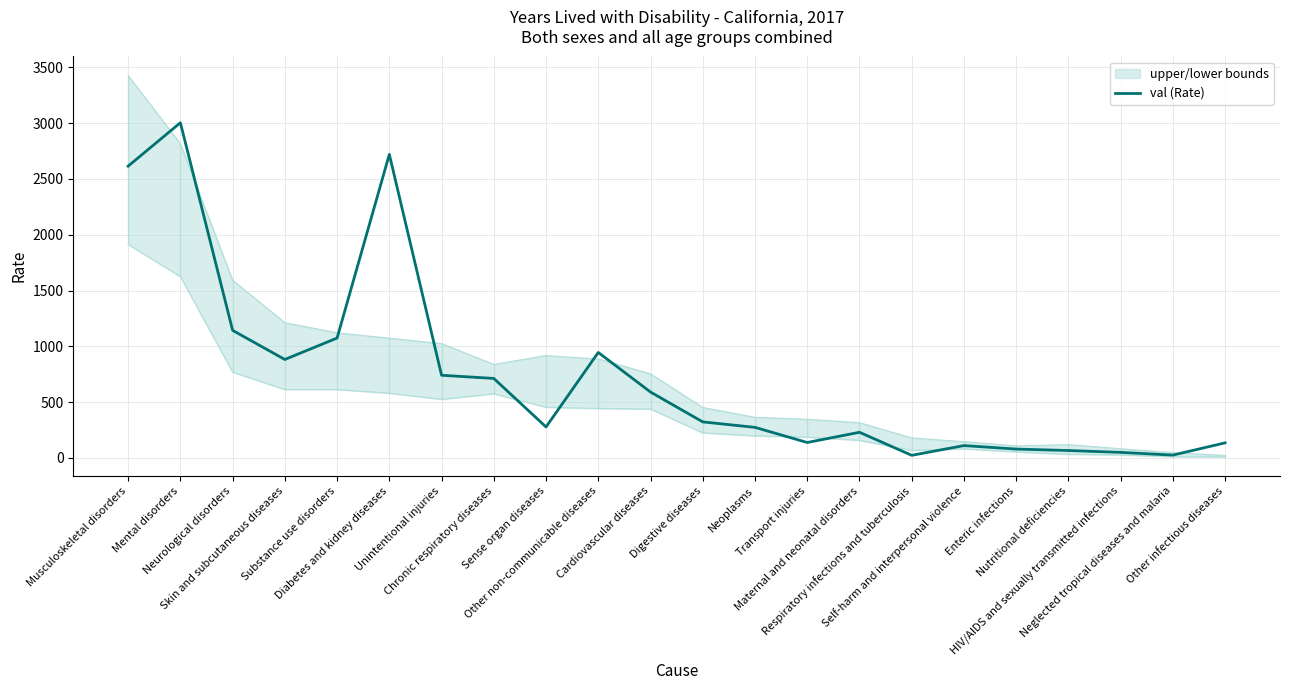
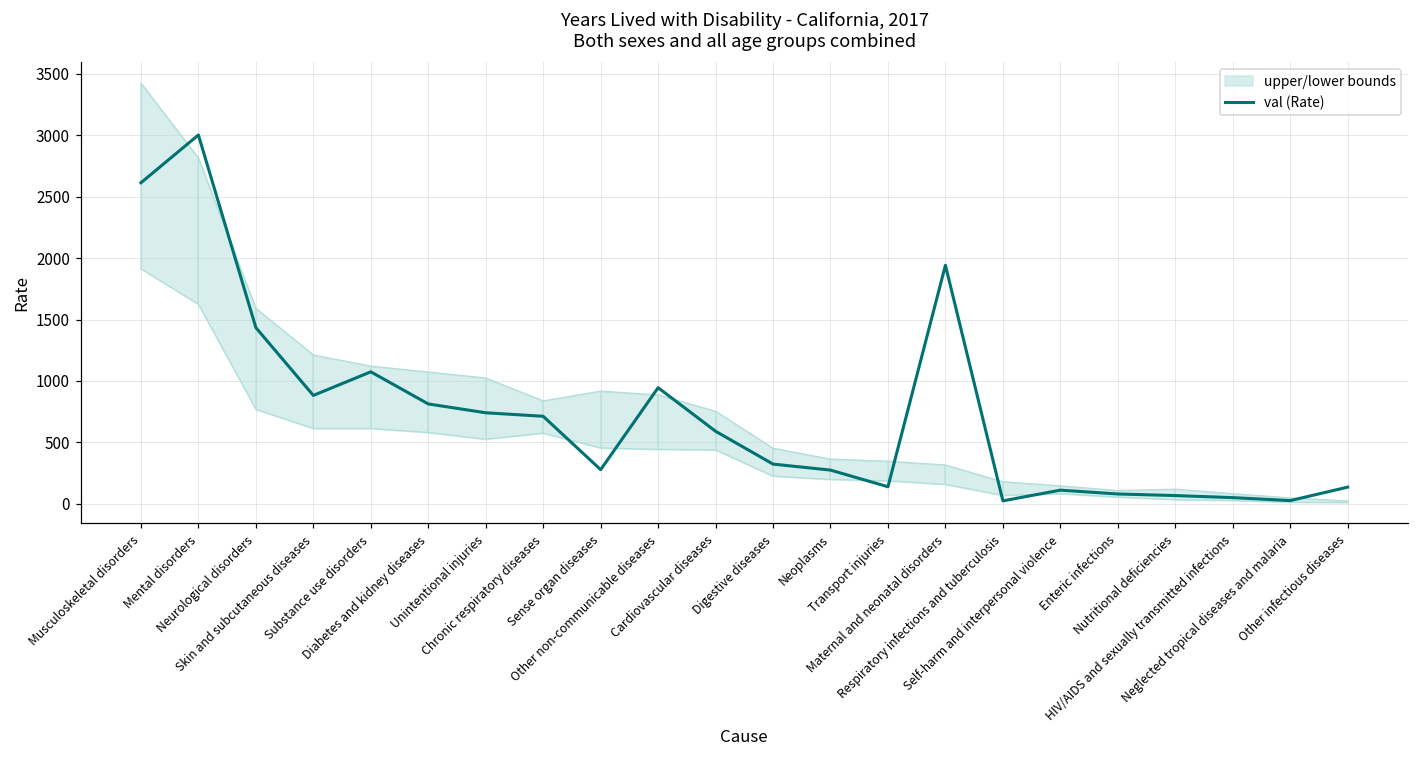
val (Rate), Neurological disorders: 1140 -> 1430
val (Rate), Diabetes and kidney diseases: 2720 -> 810
val (Rate), Maternal and neonatal disorders: 230 -> 1940
